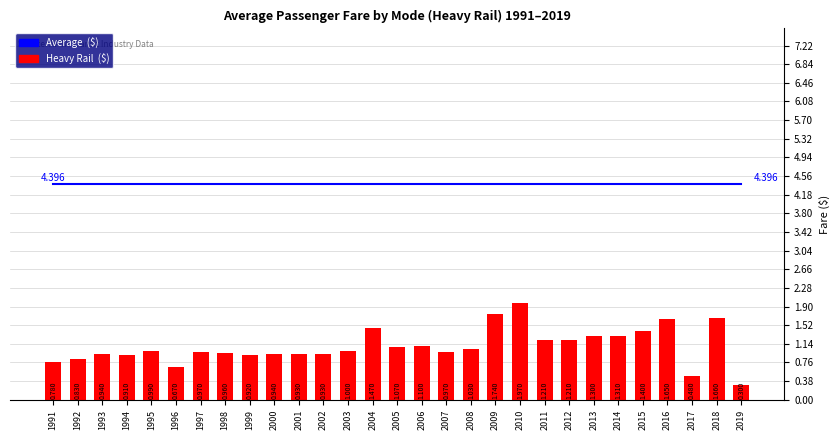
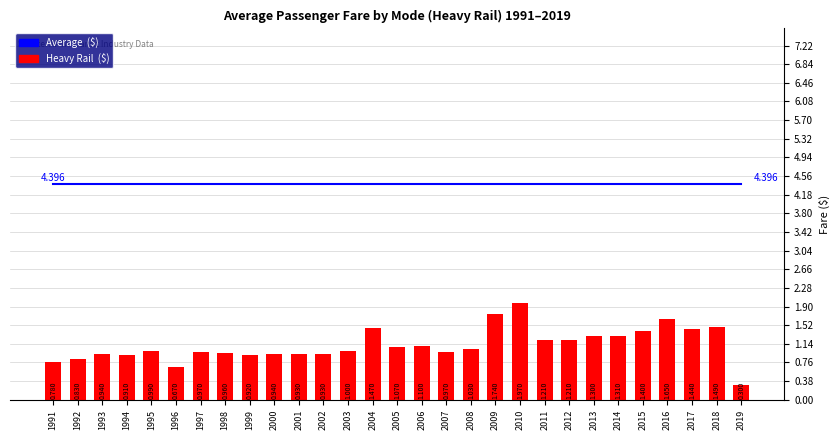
Heavy Rail ($), 2017: 0.480 -> 1.440
Heavy Rail ($), 2018: 1.660 -> 1.490
